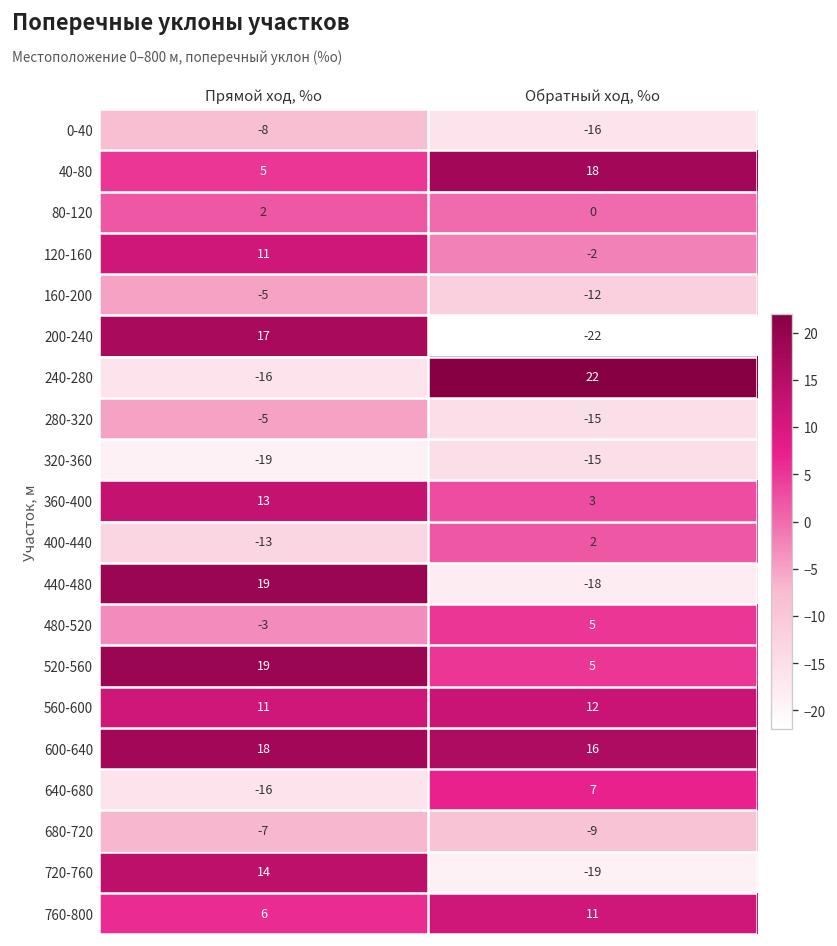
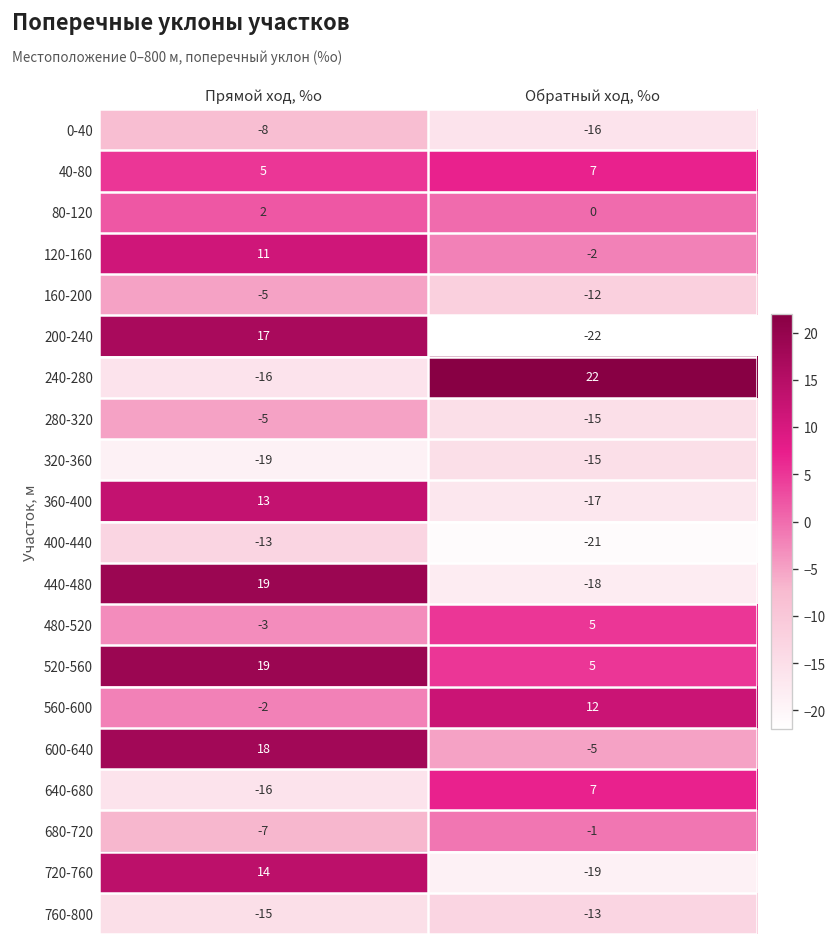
40-80, Обратный ход, %о: 18 -> 7
360-400, Обратный ход, %о: 3 -> -17
400-440, Обратный ход, %о: 2 -> -21
560-600, Прямой ход, %о: 11 -> -2
600-640, Обратный ход, %о: 16 -> -5
680-720, Обратный ход, %о: -9 -> -1
760-800, Прямой ход, %о: 6 -> -15
760-800, Обратный ход, %о: 11 -> -13
